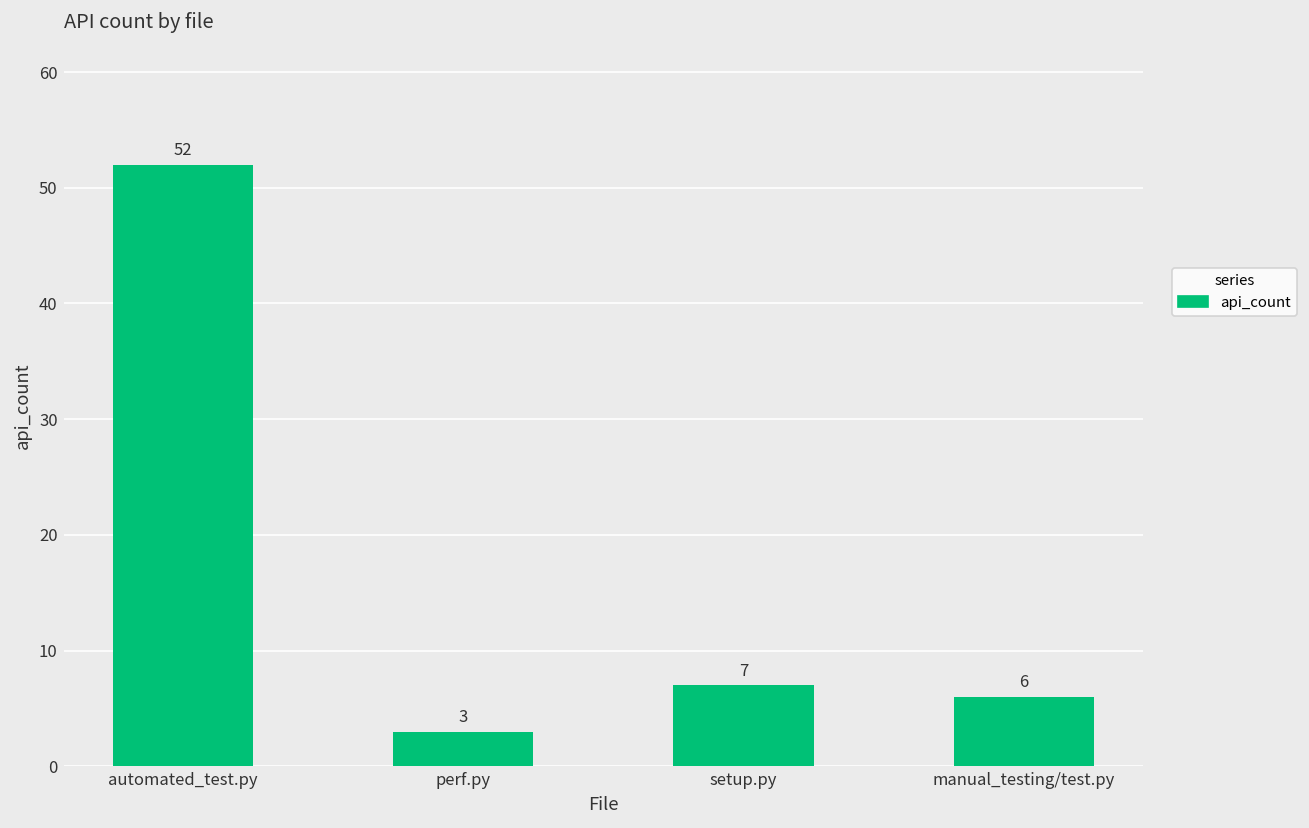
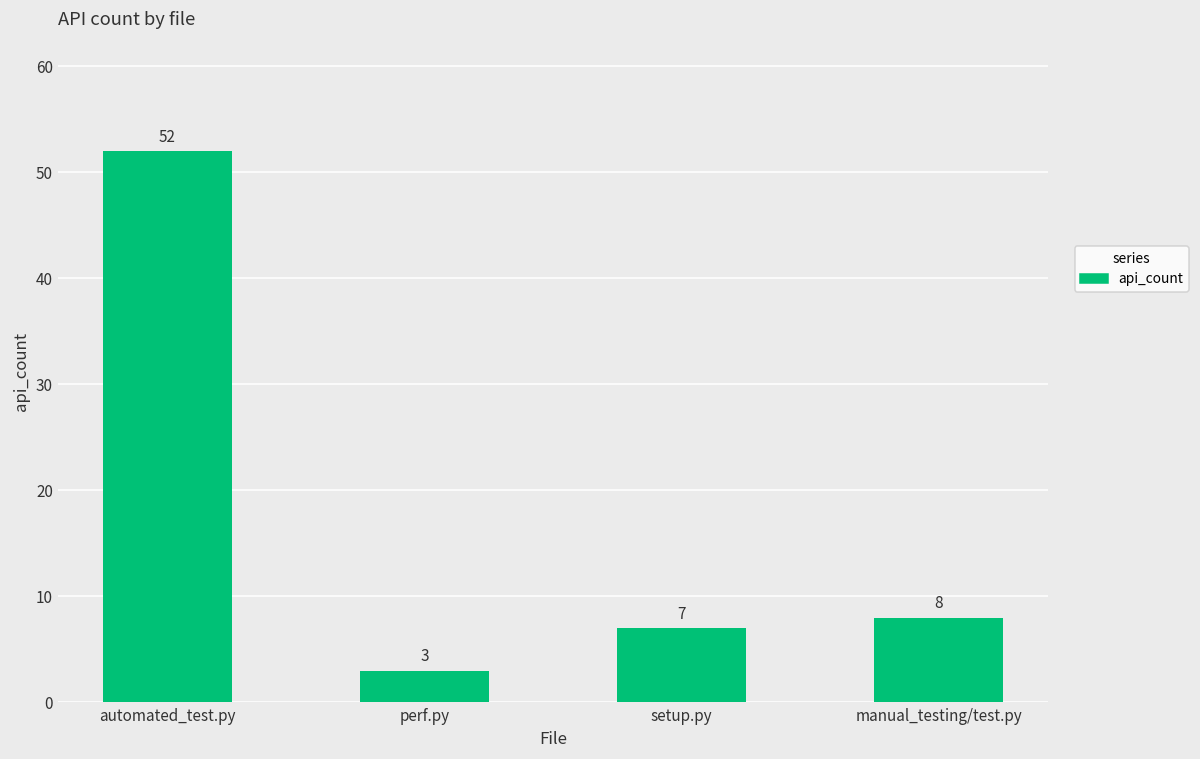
manual_testing/test.py: 6 -> 8
